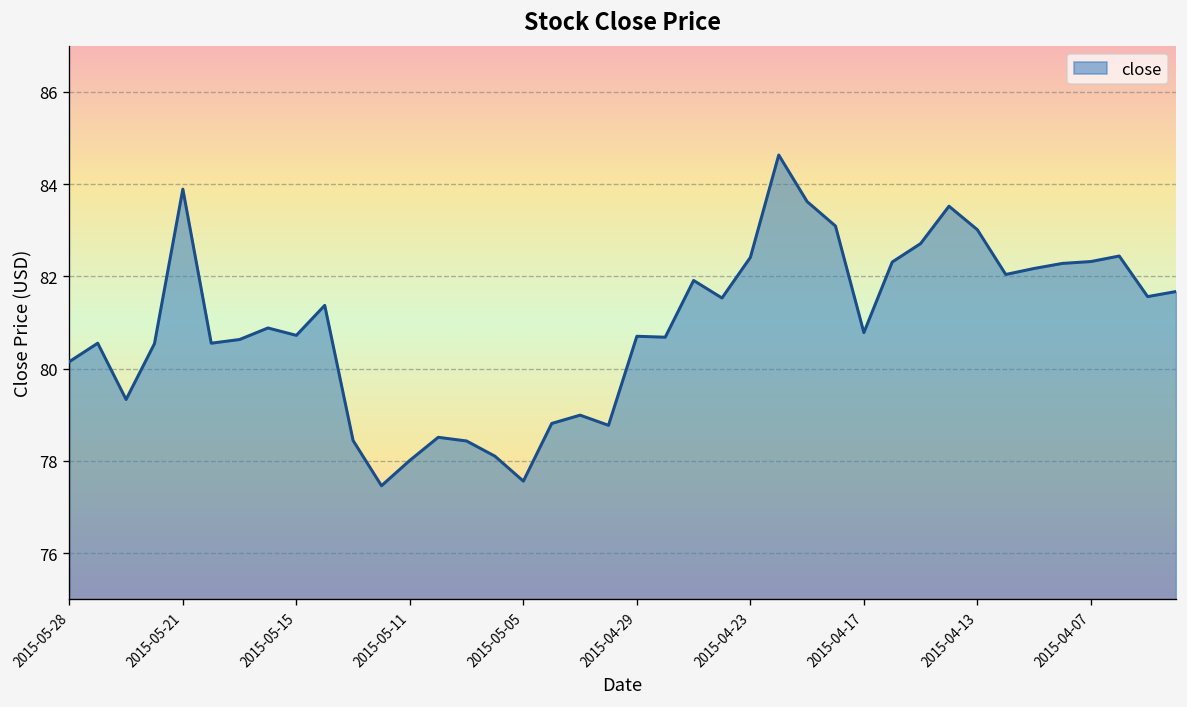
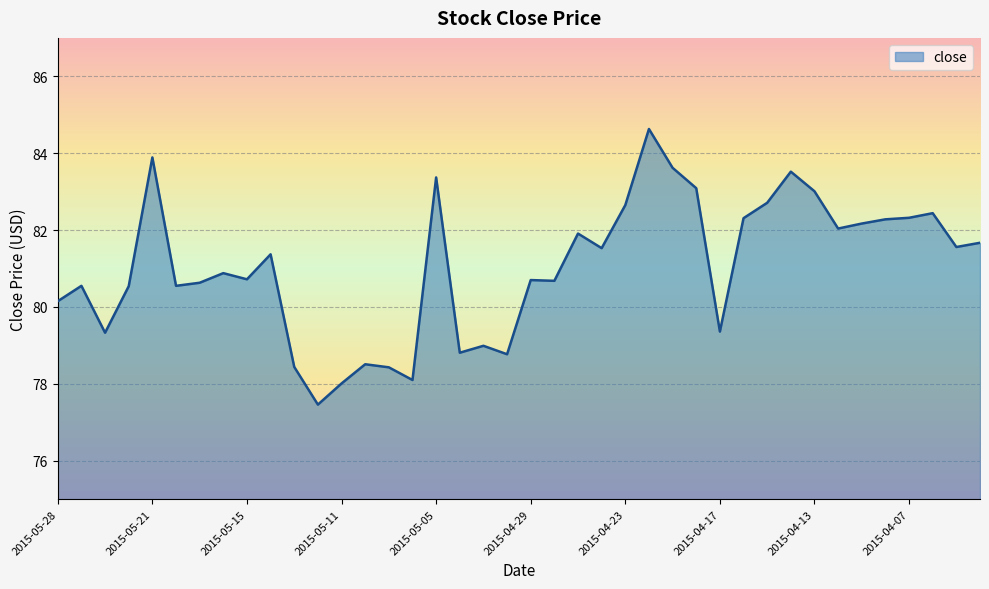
2015-05-05: 77.6 -> 83.4
2015-04-23: 82.4 -> 82.7
2015-04-17: 80.8 -> 79.4
